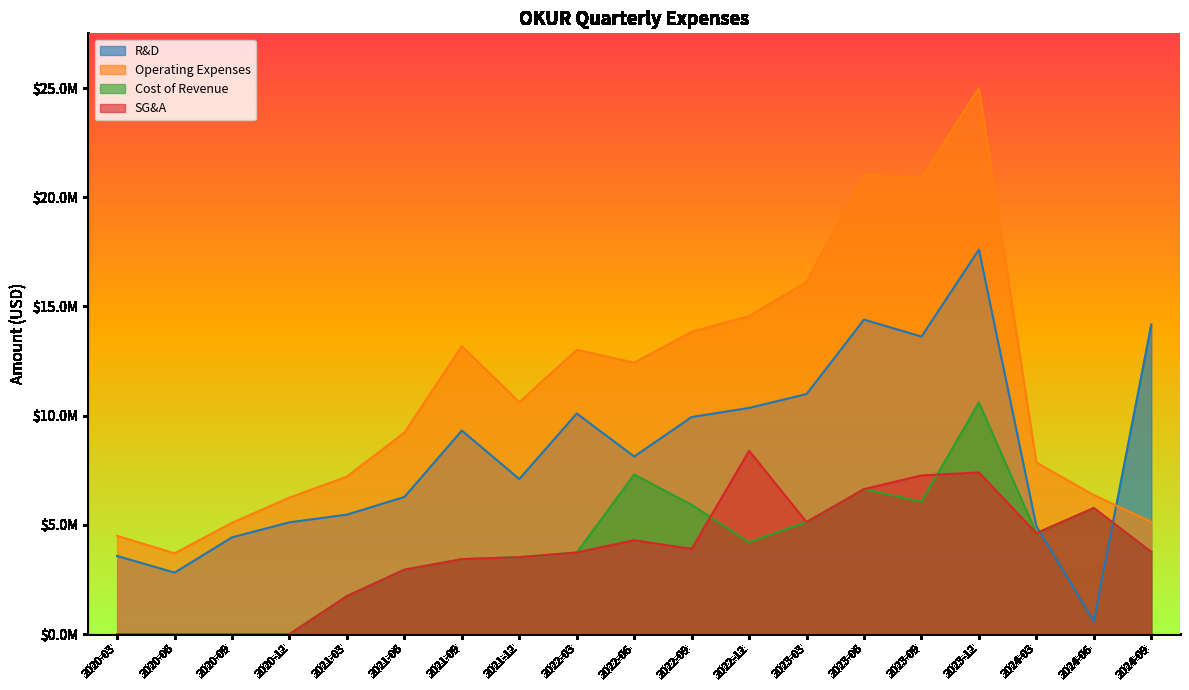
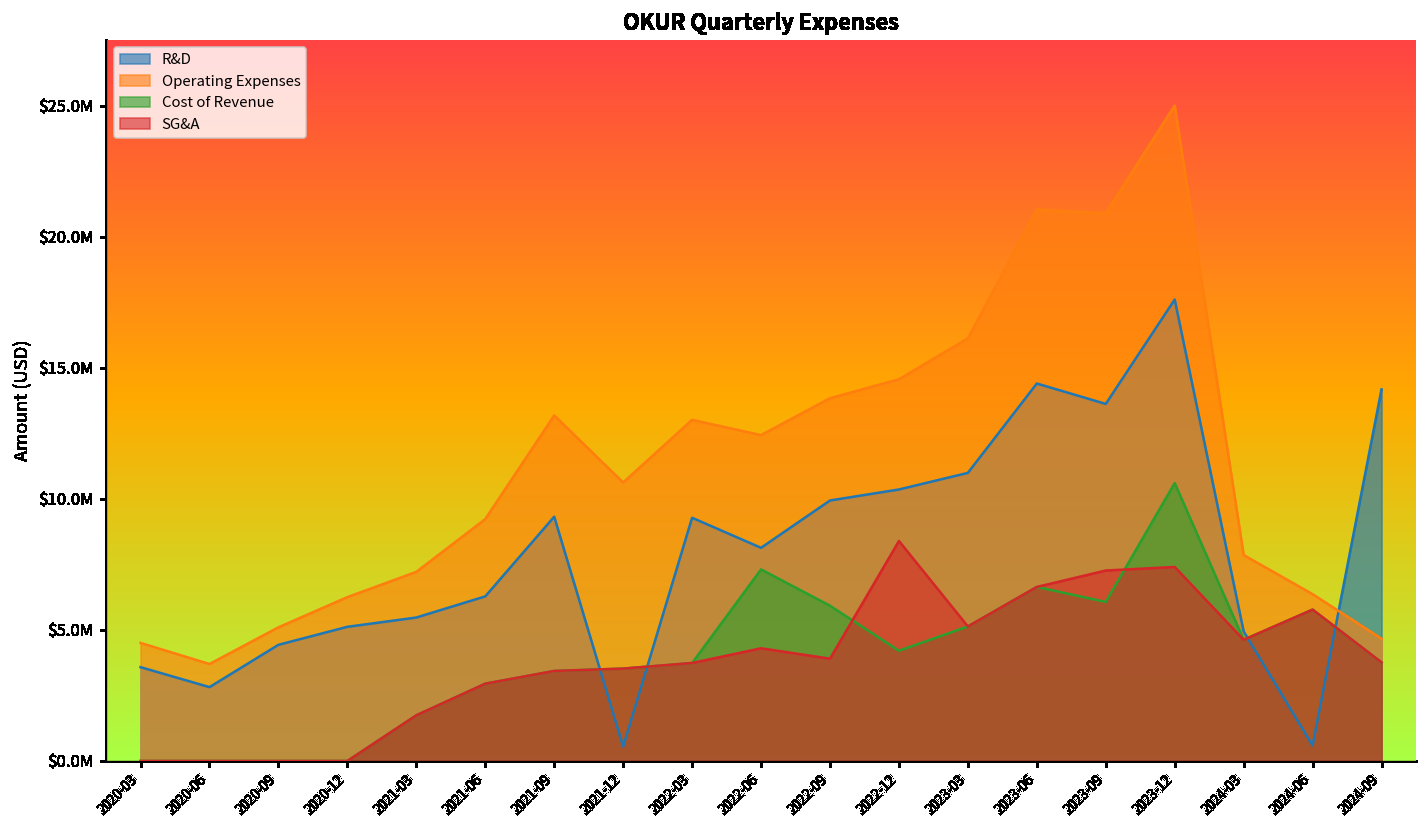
R&D, 2021-12: $7100000 -> $500000
R&D, 2022-03: $10100000 -> $9300000
Operating Expenses, 2024-09: $5100000 -> $4700000
